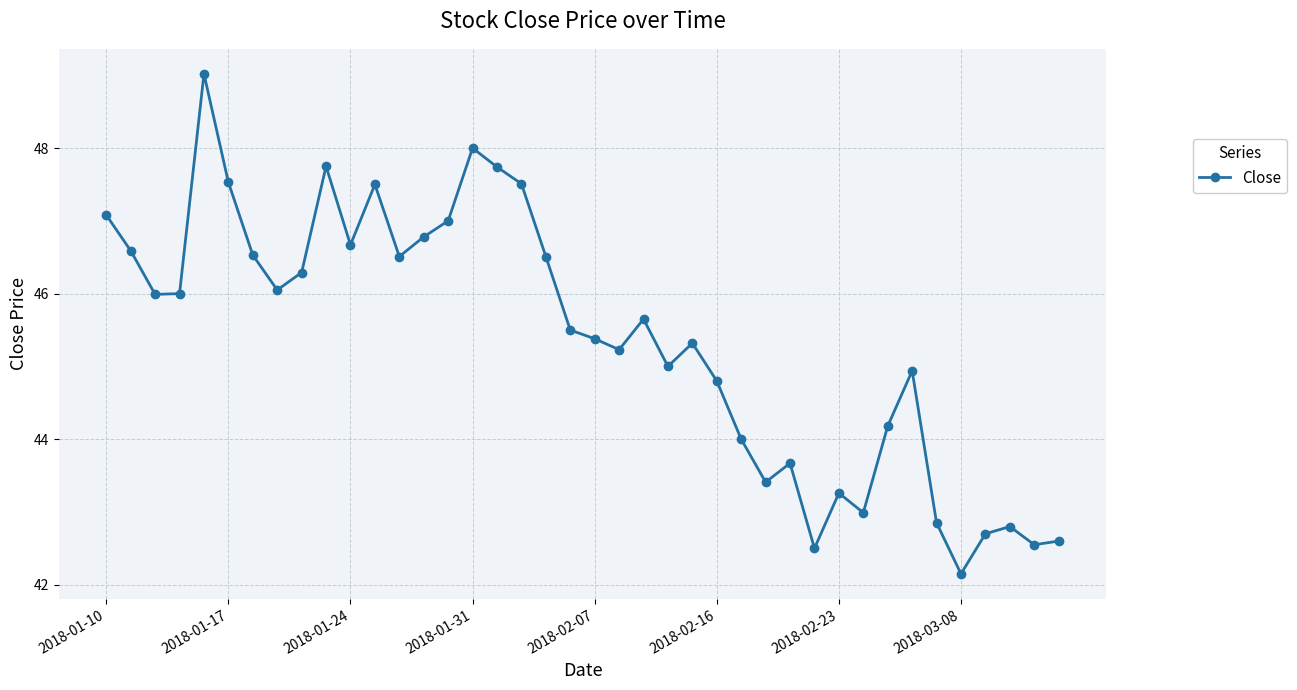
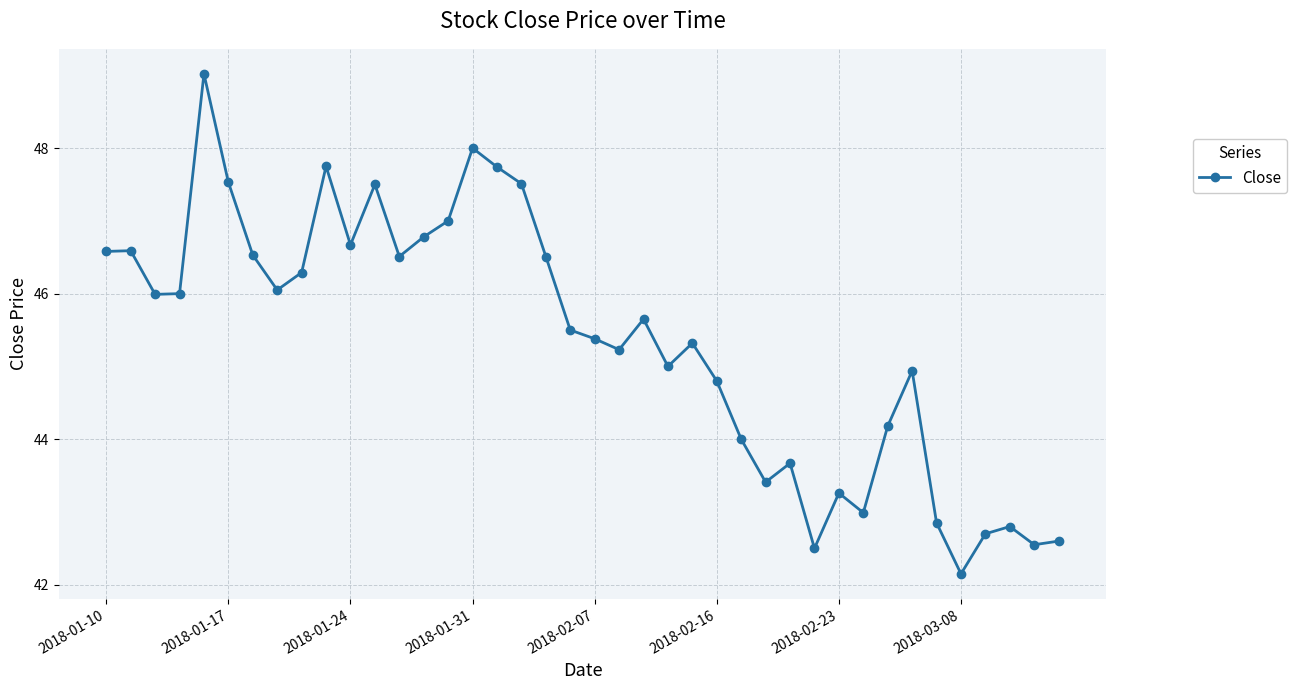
2018-01-10: 47.1 -> 46.6
